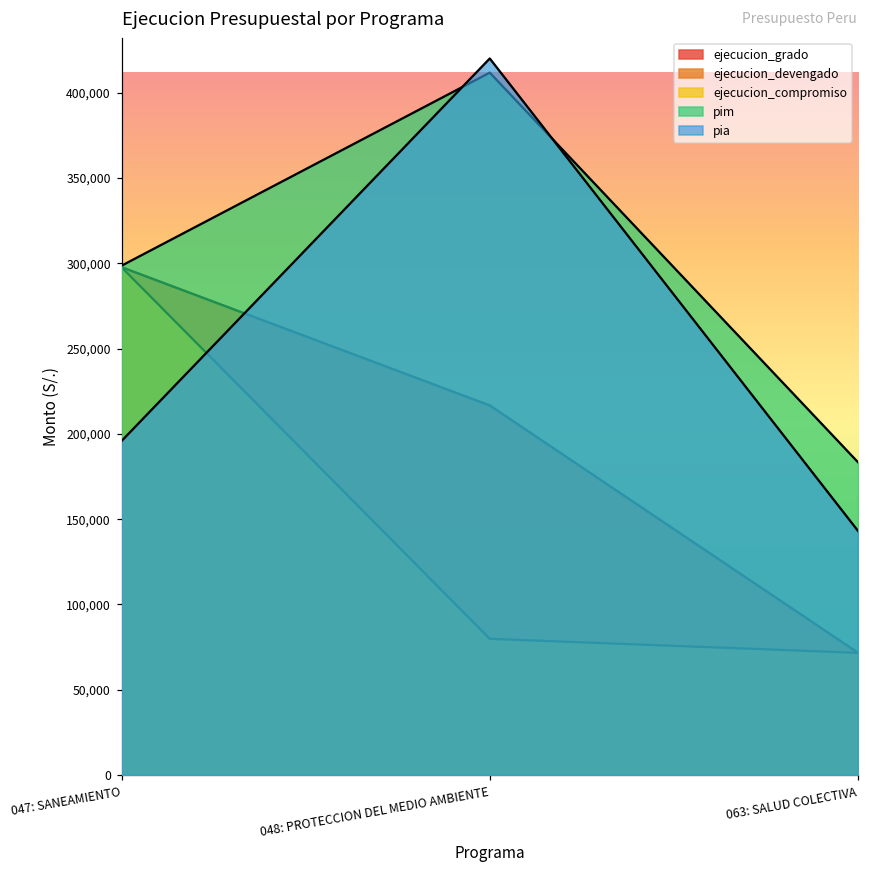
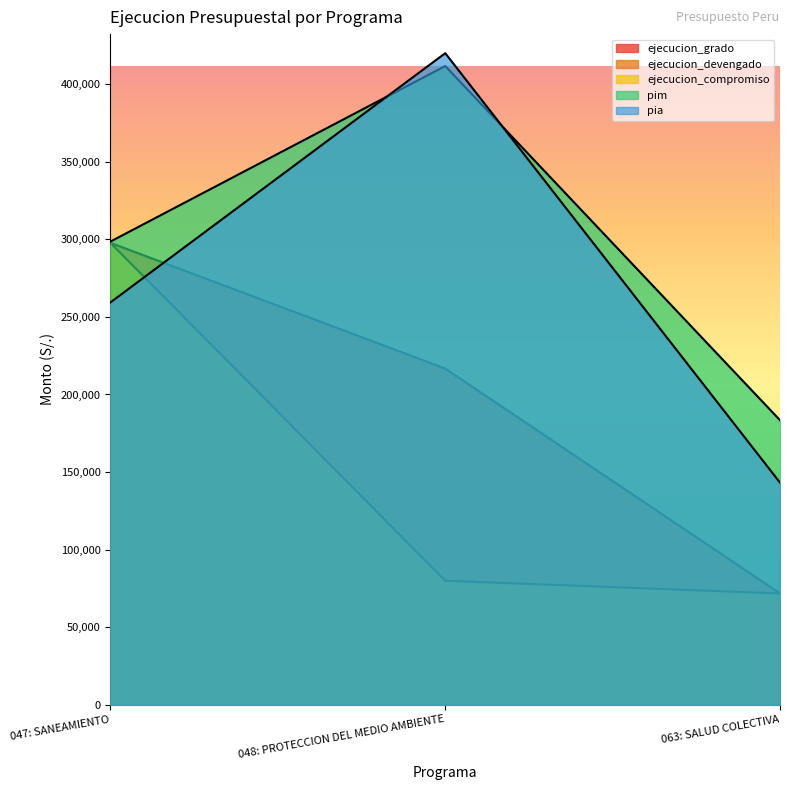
pia, 047: SANEAMIENTO: 196,000 -> 259,000
